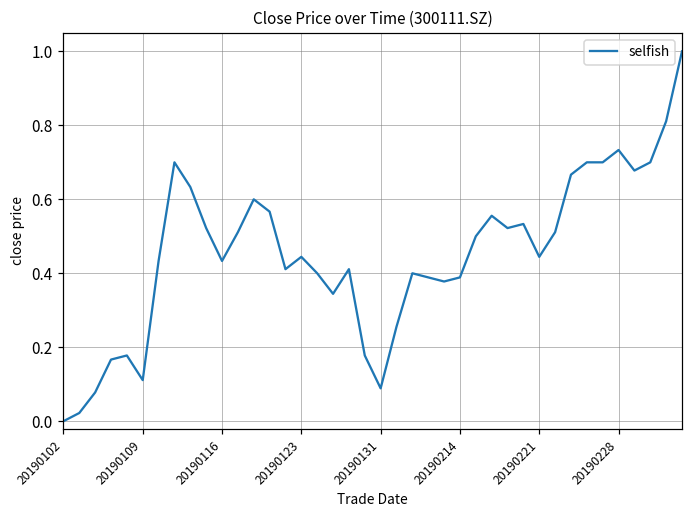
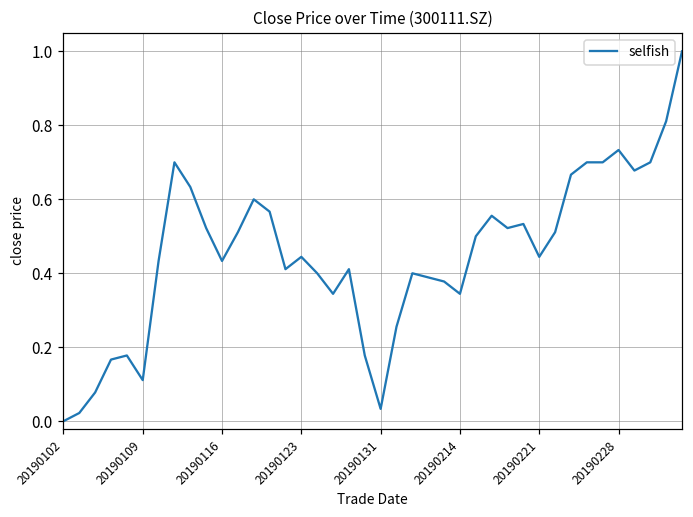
20190131: 0.09 -> 0.03
20190214: 0.39 -> 0.34
